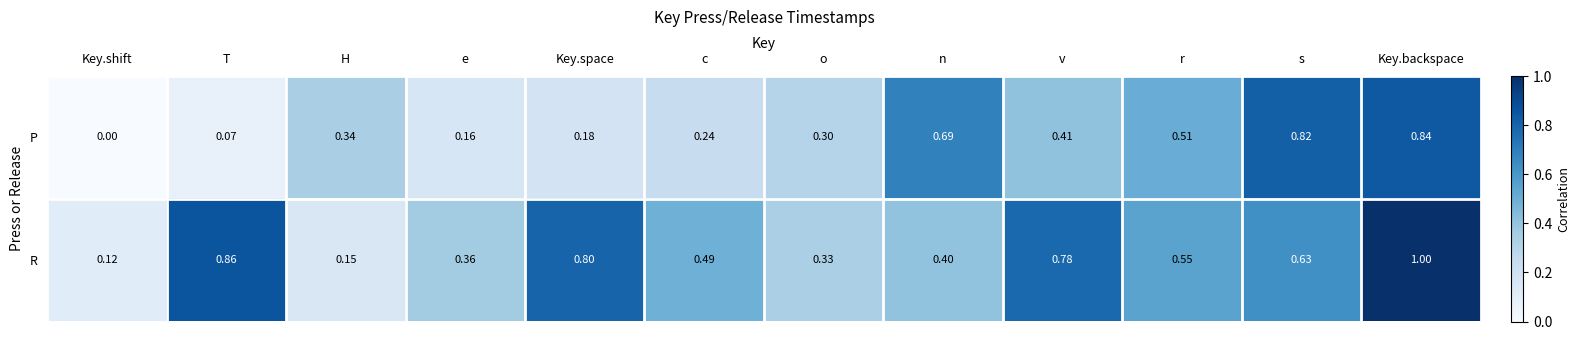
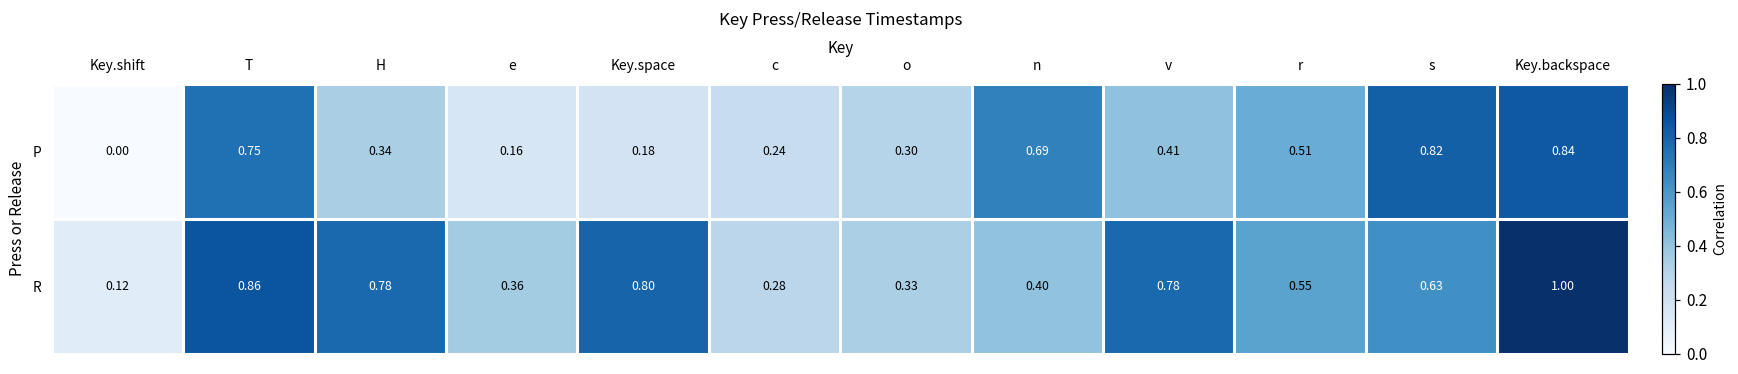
P, T: 0.07 -> 0.75
R, H: 0.15 -> 0.78
R, c: 0.49 -> 0.28
